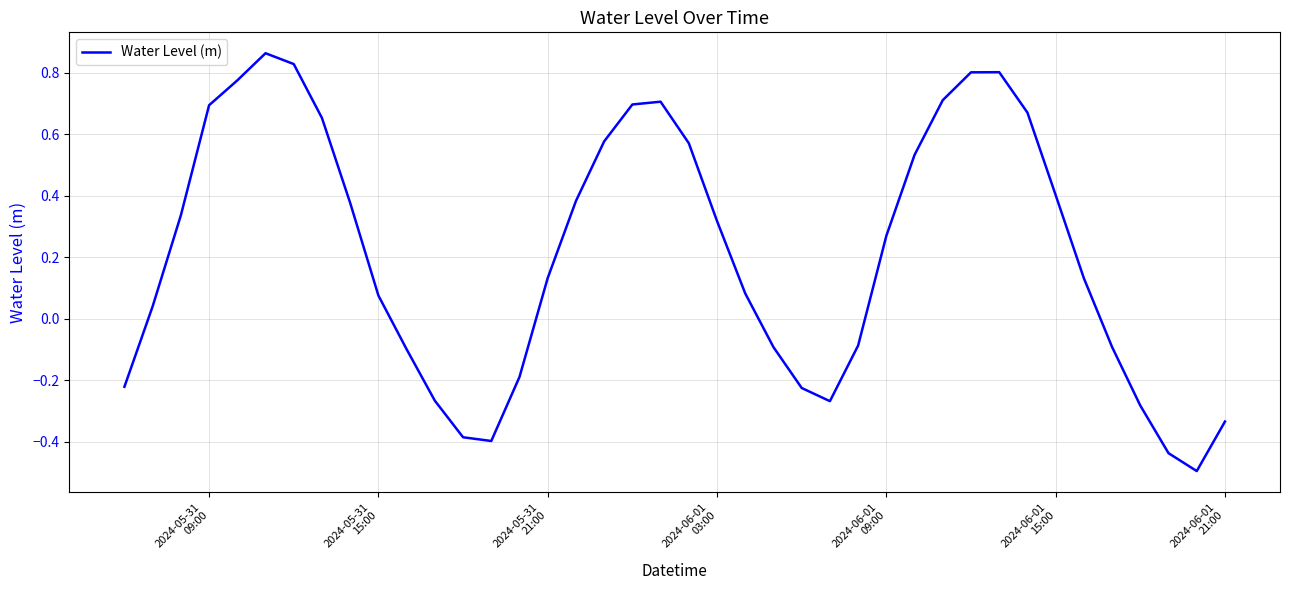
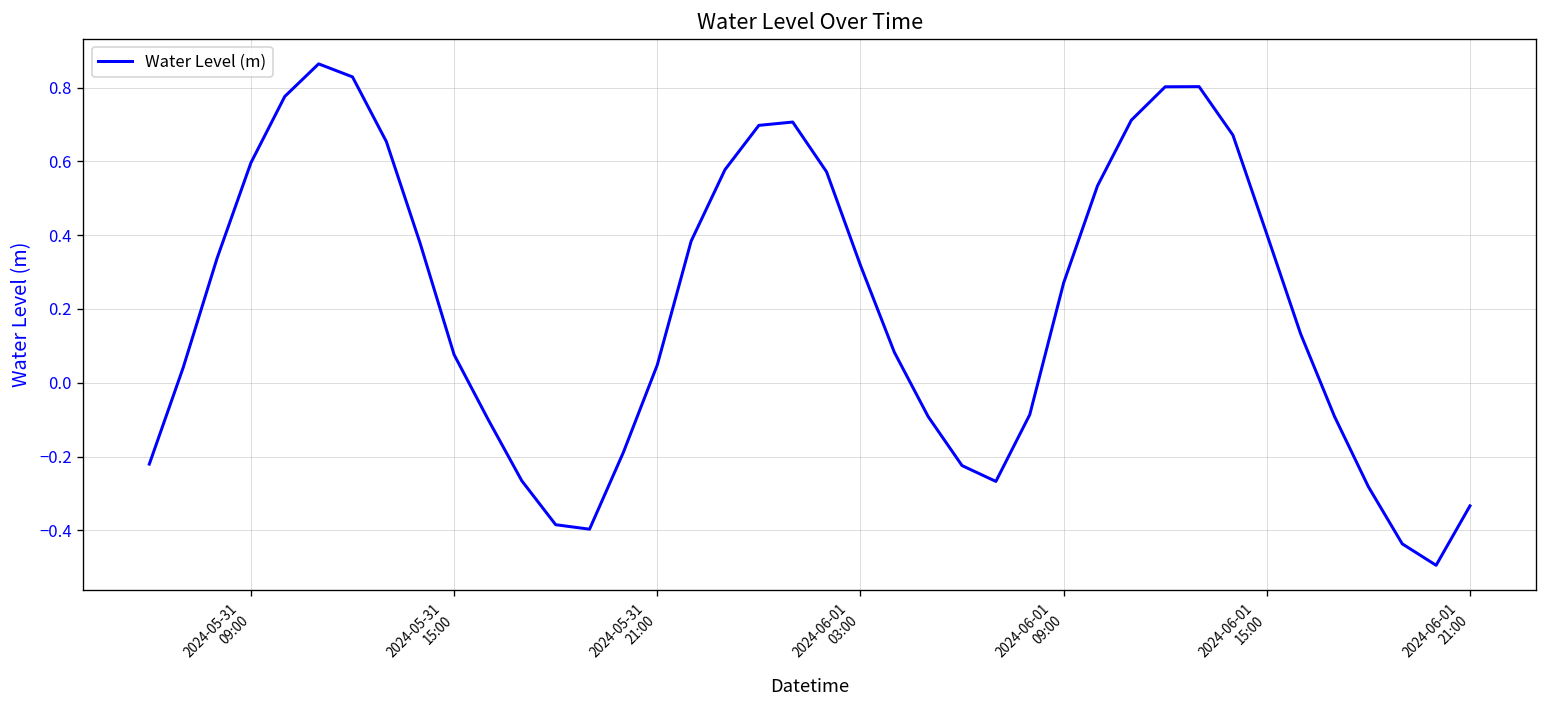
2024-05-31 09:00: 0.70 -> 0.60
2024-05-31 21:00: 0.13 -> 0.05
